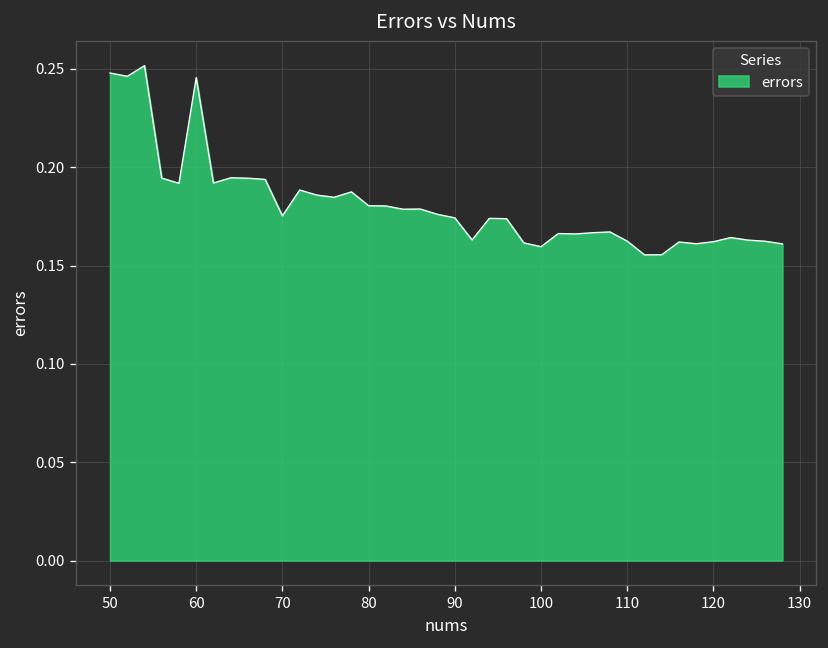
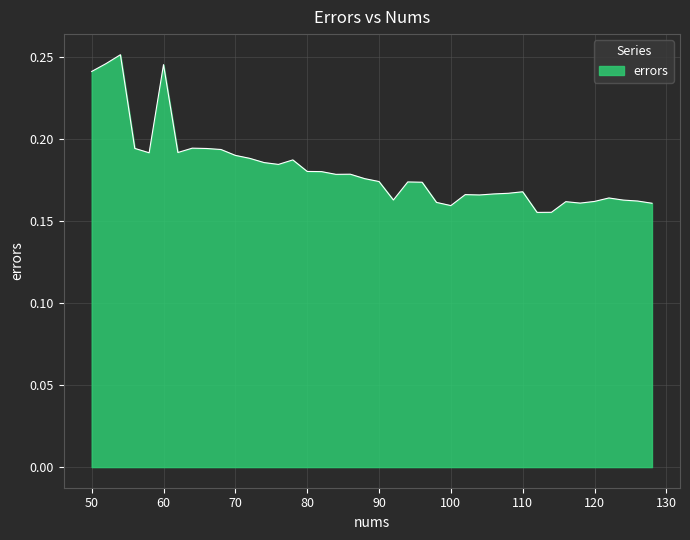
50: 0.248 -> 0.241
70: 0.175 -> 0.190
110: 0.162 -> 0.168
